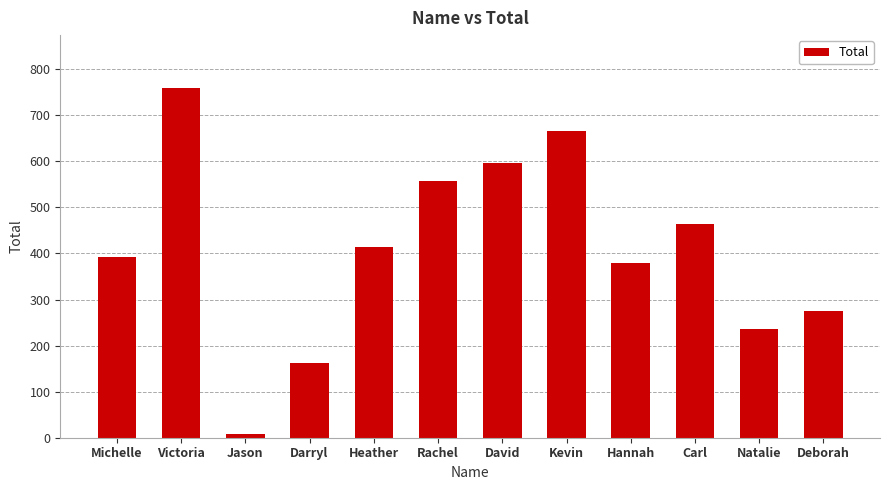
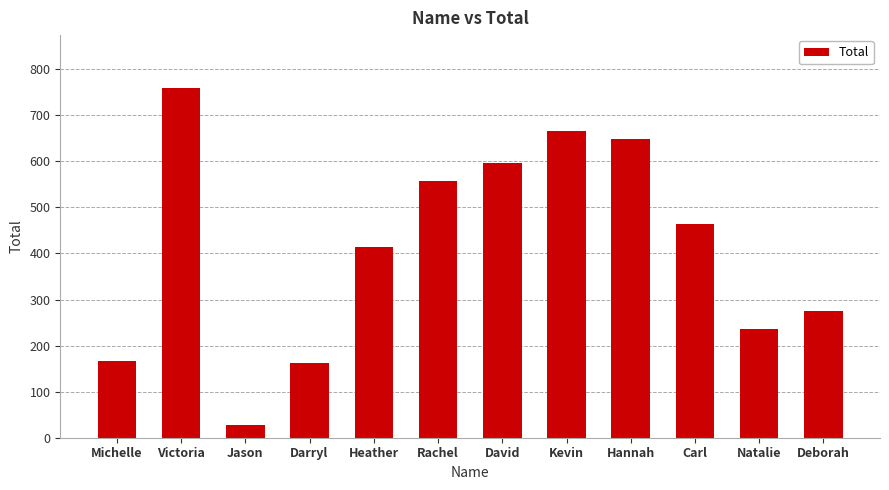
Michelle: 390 -> 170
Jason: 10 -> 30
Hannah: 380 -> 650
